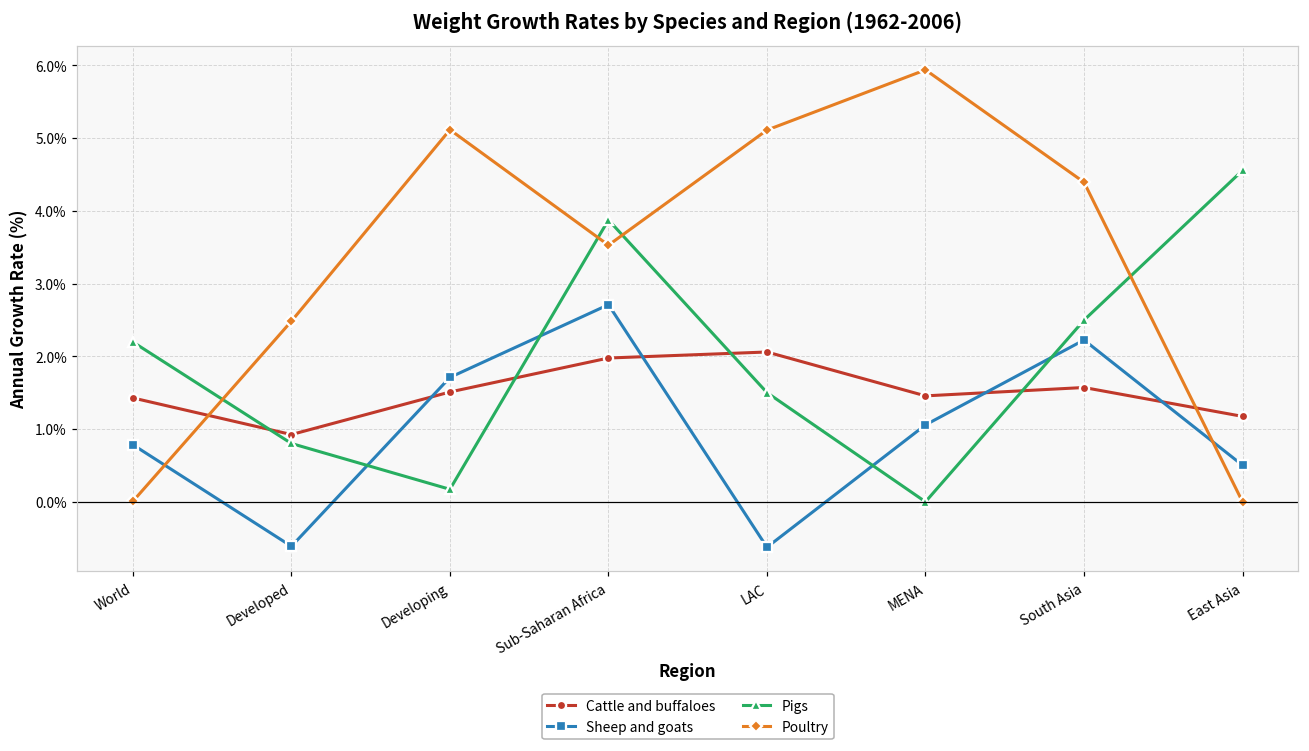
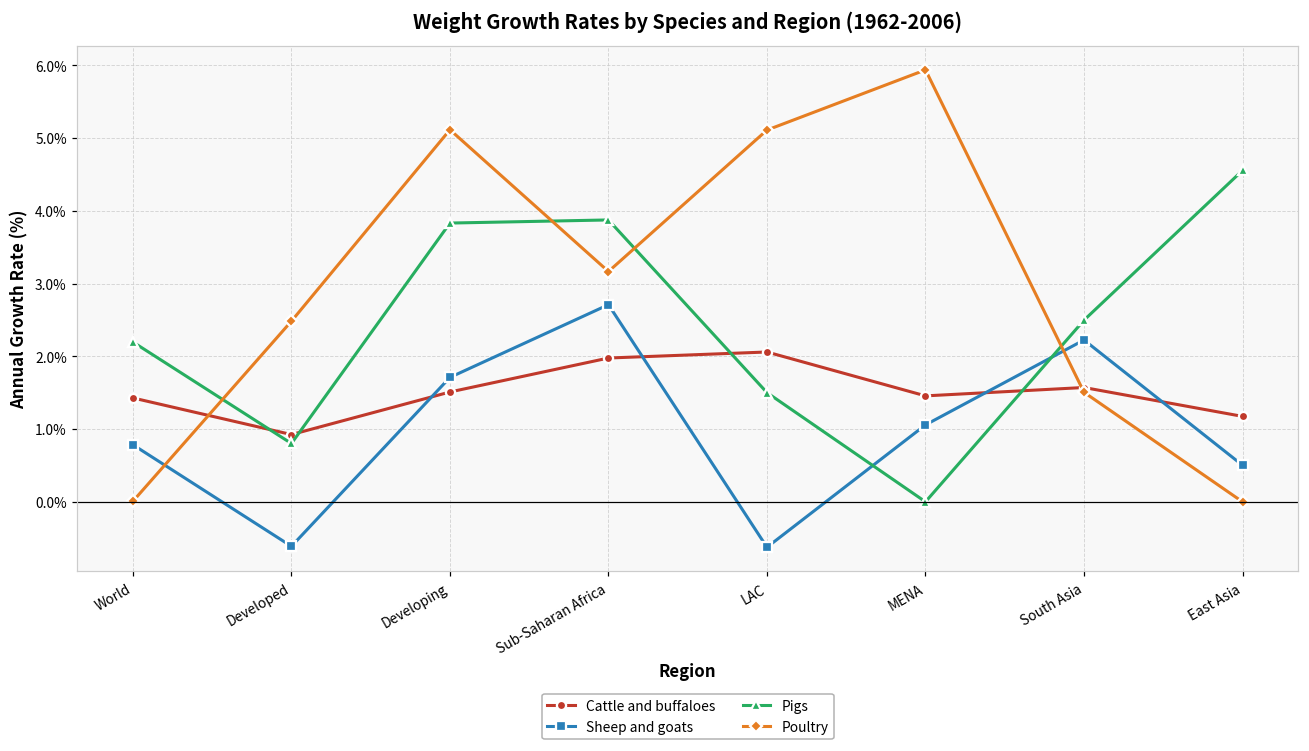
Pigs, Developing: 0.2% -> 3.8%
Poultry, Sub-Saharan Africa: 3.5% -> 3.2%
Poultry, South Asia: 4.4% -> 1.5%
